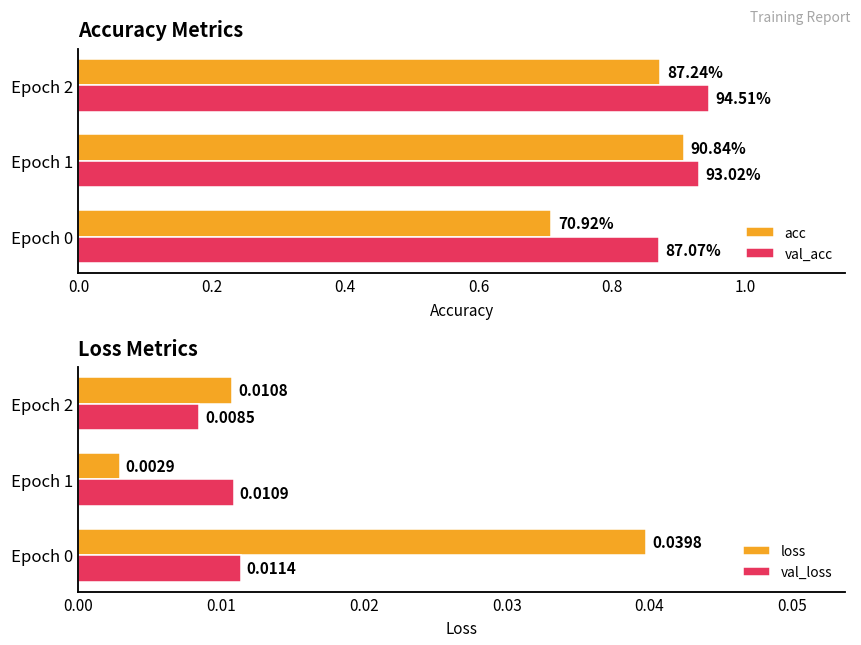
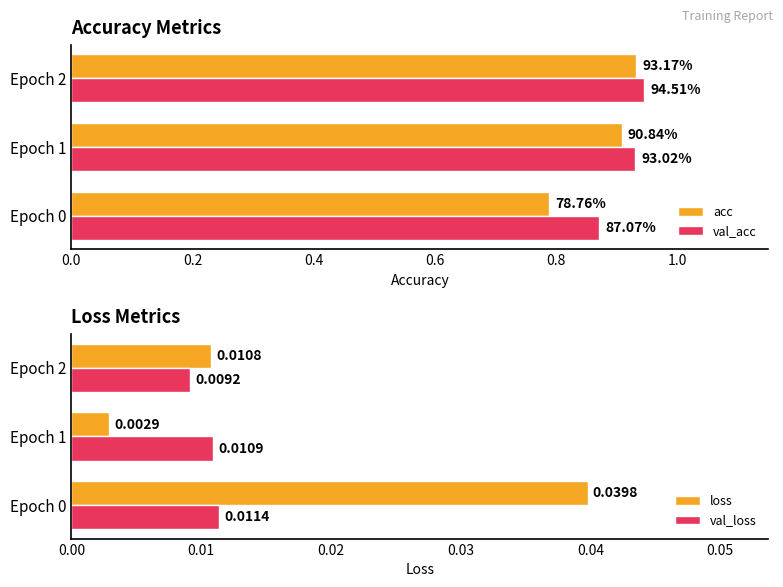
Accuracy Metrics, acc, Epoch 2: 87.24% -> 93.17%
Accuracy Metrics, acc, Epoch 0: 70.92% -> 78.76%
Loss Metrics, val_loss, Epoch 2: 0.0085 -> 0.0092
